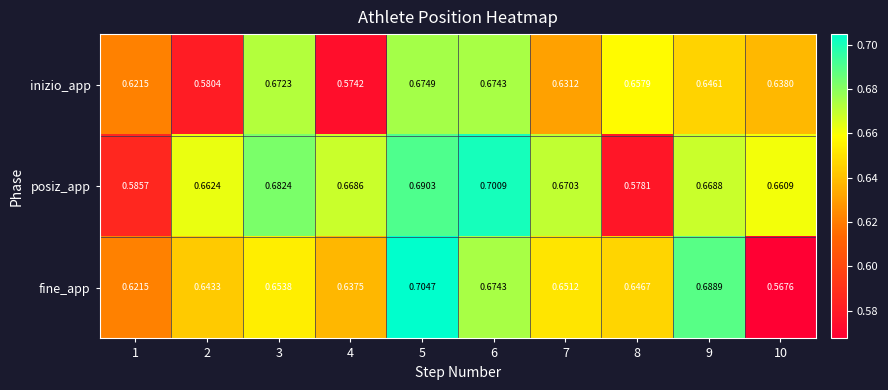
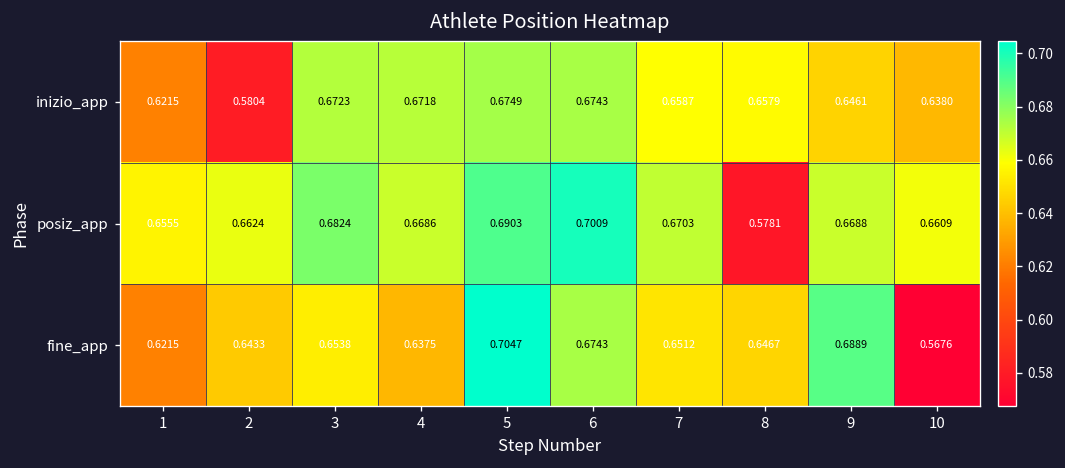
inizio_app, 4: 0.5742 -> 0.6718
inizio_app, 7: 0.6312 -> 0.6587
posiz_app, 1: 0.5857 -> 0.6555
